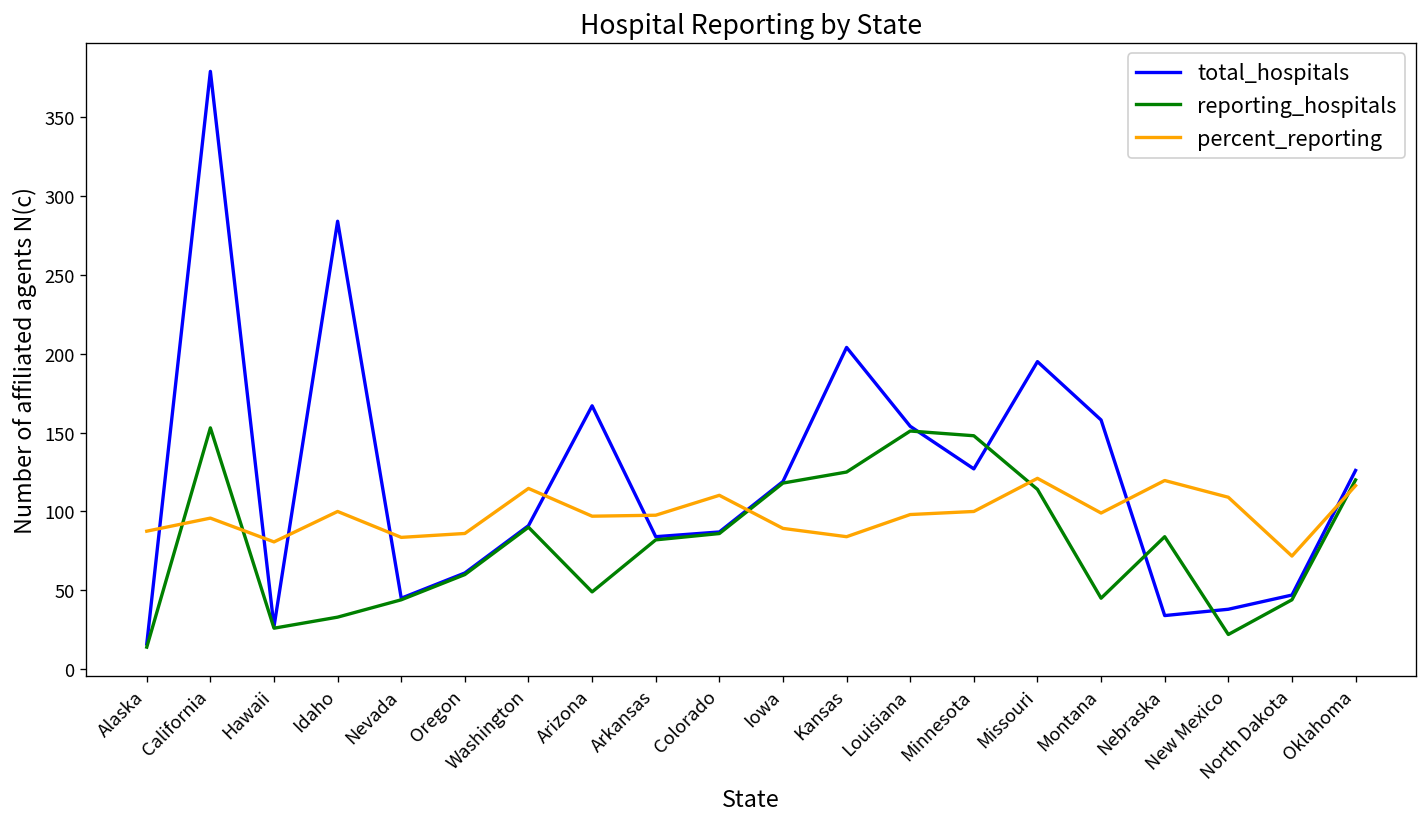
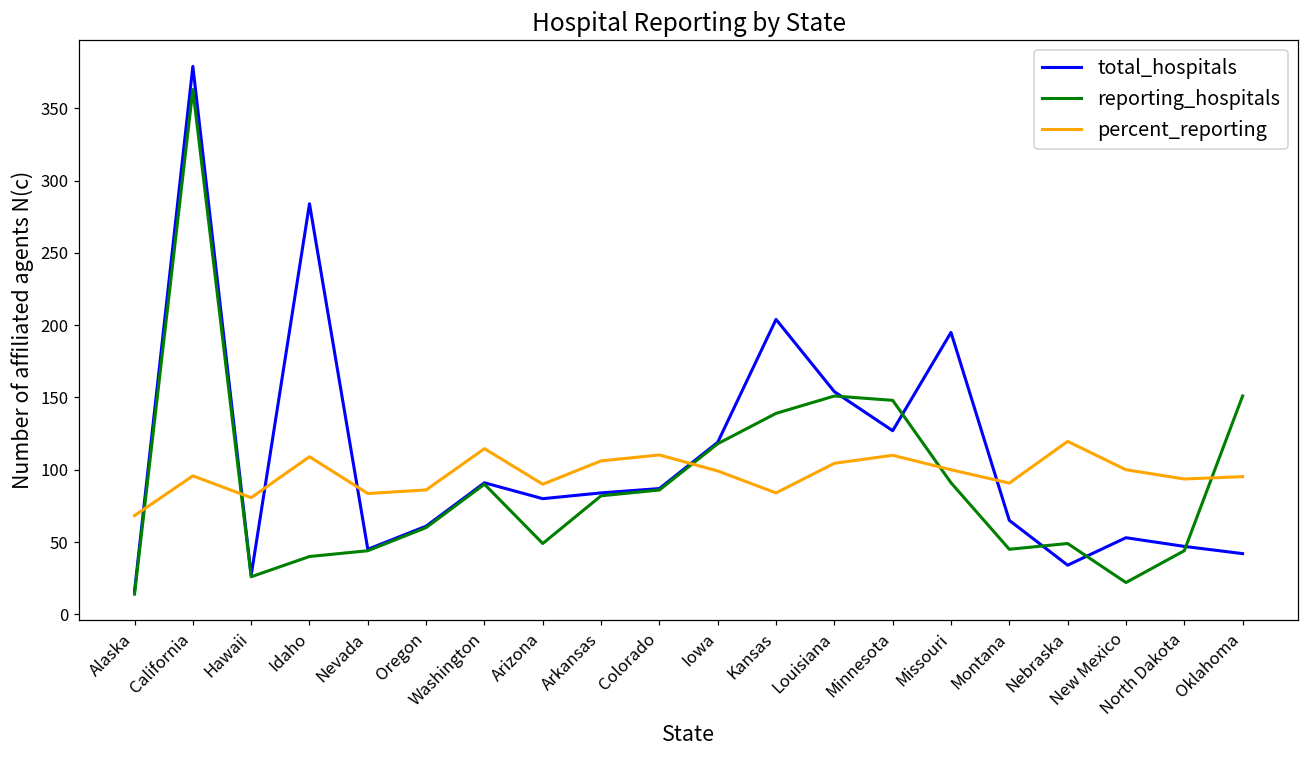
percent_reporting, Alaska: 88 -> 68
reporting_hospitals, California: 153 -> 363
reporting_hospitals, Idaho: 33 -> 40
percent_reporting, Idaho: 100 -> 109
total_hospitals, Arizona: 167 -> 80
percent_reporting, Arizona: 97 -> 90
percent_reporting, Arkansas: 98 -> 106
percent_reporting, Iowa: 89 -> 99
reporting_hospitals, Kansas: 125 -> 139
percent_reporting, Louisiana: 98 -> 104
percent_reporting, Minnesota: 100 -> 110
reporting_hospitals, Missouri: 114 -> 91
percent_reporting, Missouri: 121 -> 100
total_hospitals, Montana: 158 -> 65
percent_reporting, Montana: 99 -> 91
reporting_hospitals, Nebraska: 84 -> 49
total_hospitals, New Mexico: 38 -> 53
percent_reporting, New Mexico: 109 -> 100
percent_reporting, North Dakota: 72 -> 94
total_hospitals, Oklahoma: 126 -> 42
reporting_hospitals, Oklahoma: 120 -> 151
percent_reporting, Oklahoma: 116 -> 95
